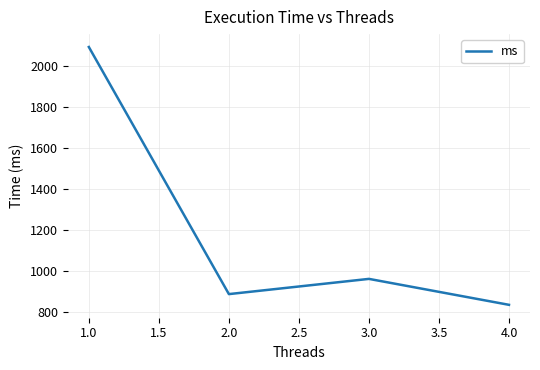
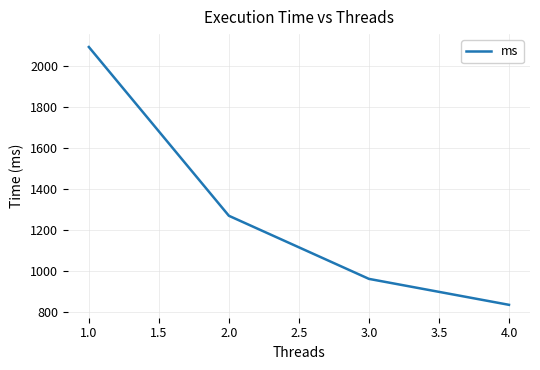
2.0: 890 -> 1270
